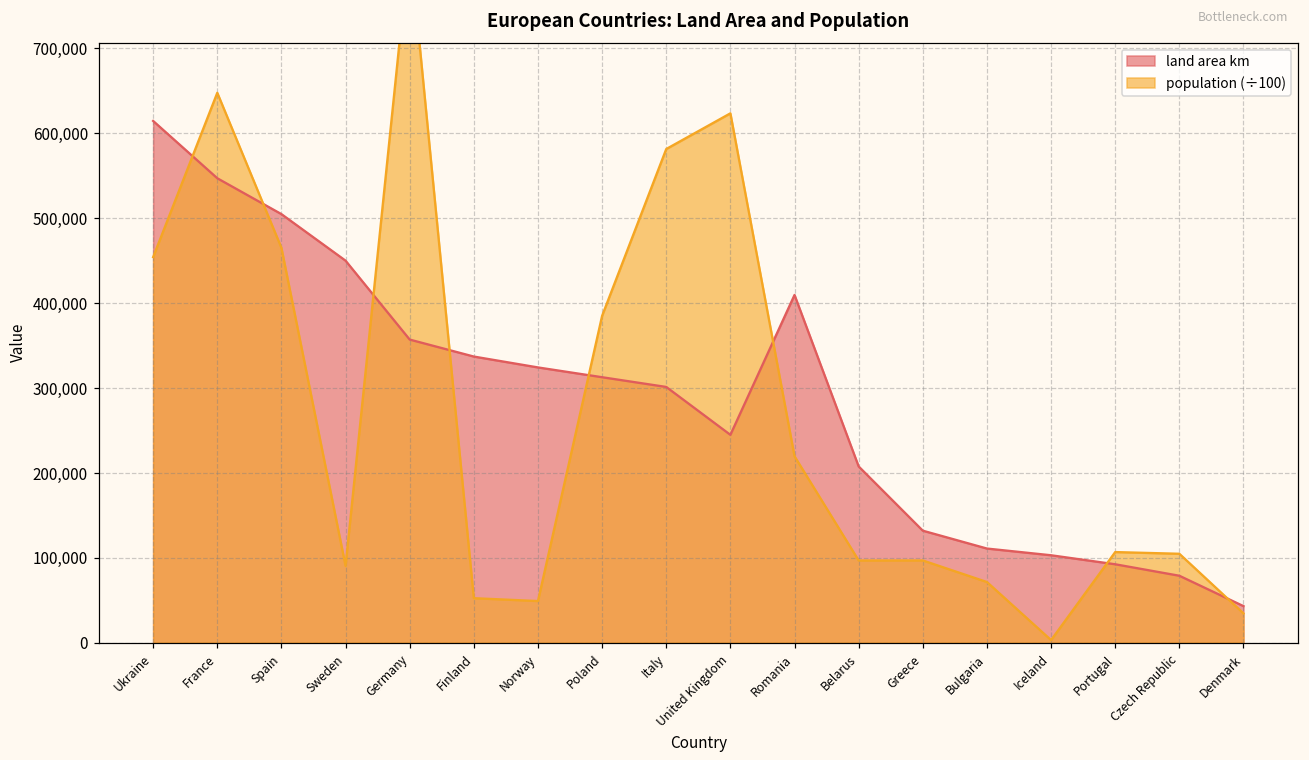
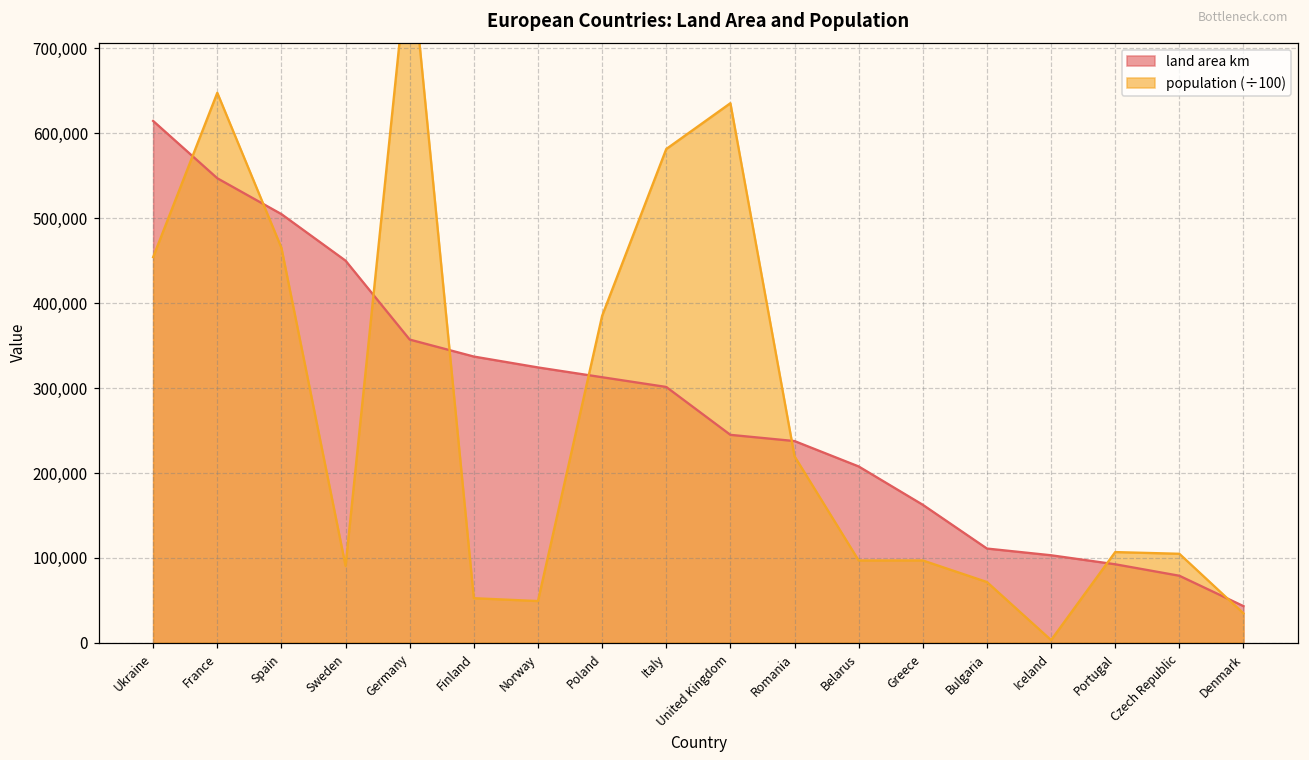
population (÷100), United Kingdom: 620,000 -> 640,000
land area km, Romania: 410,000 -> 240,000
land area km, Greece: 130,000 -> 160,000
